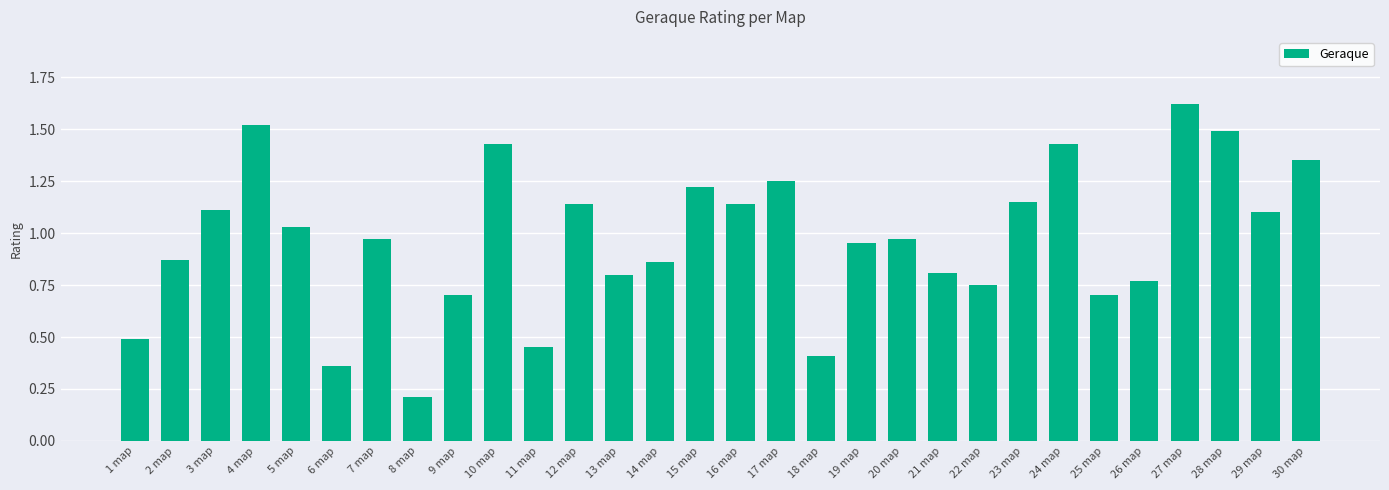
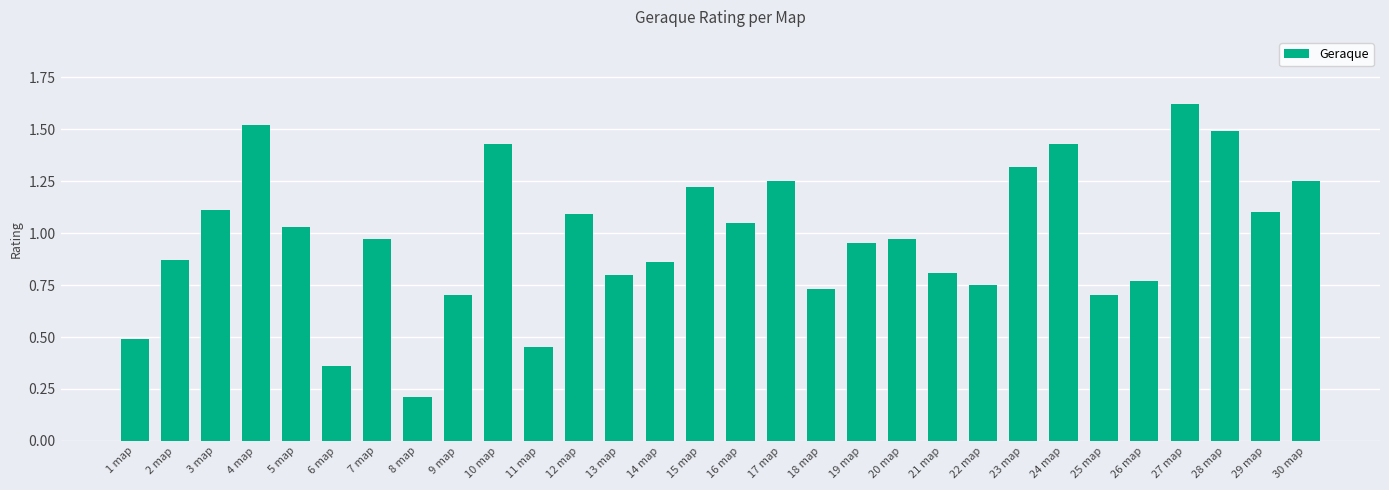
12 map: 1.14 -> 1.09
16 map: 1.14 -> 1.05
18 map: 0.41 -> 0.73
23 map: 1.15 -> 1.32
30 map: 1.35 -> 1.25
